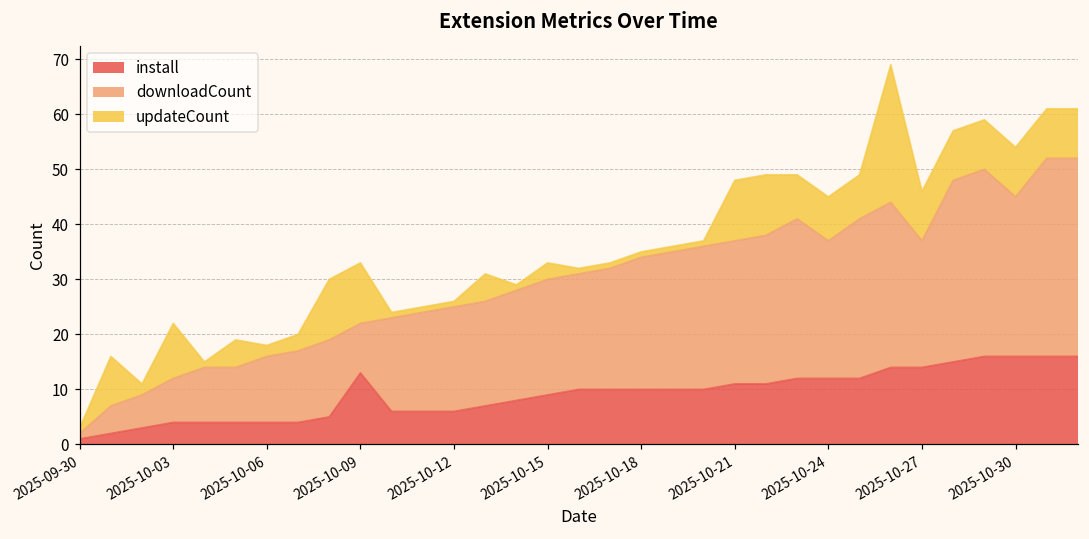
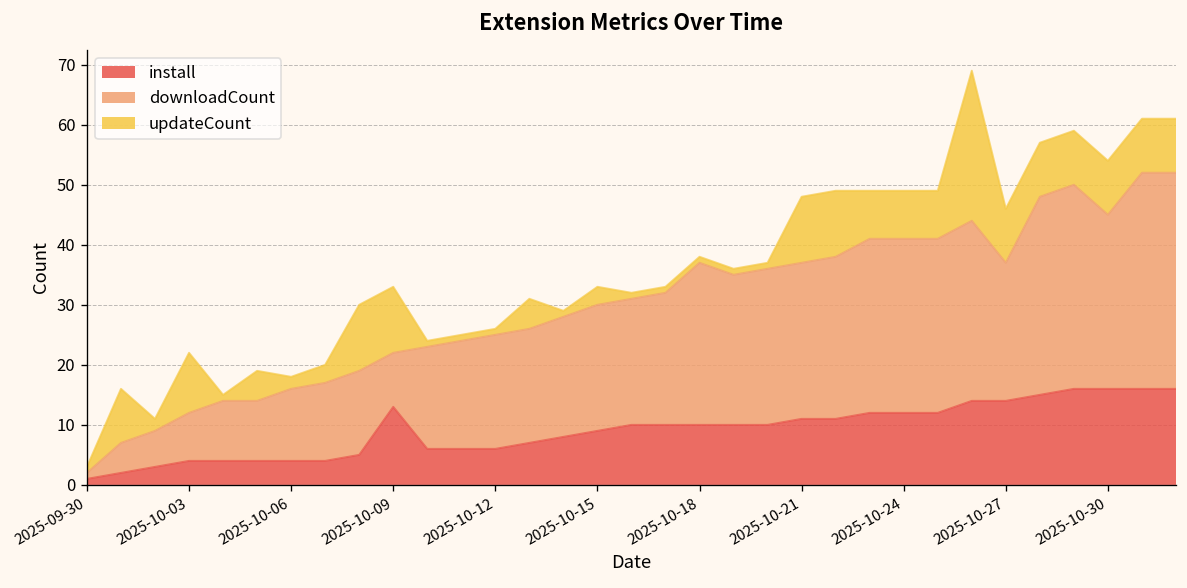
downloadCount, 2025-10-18: 24 -> 27
downloadCount, 2025-10-24: 25 -> 29
